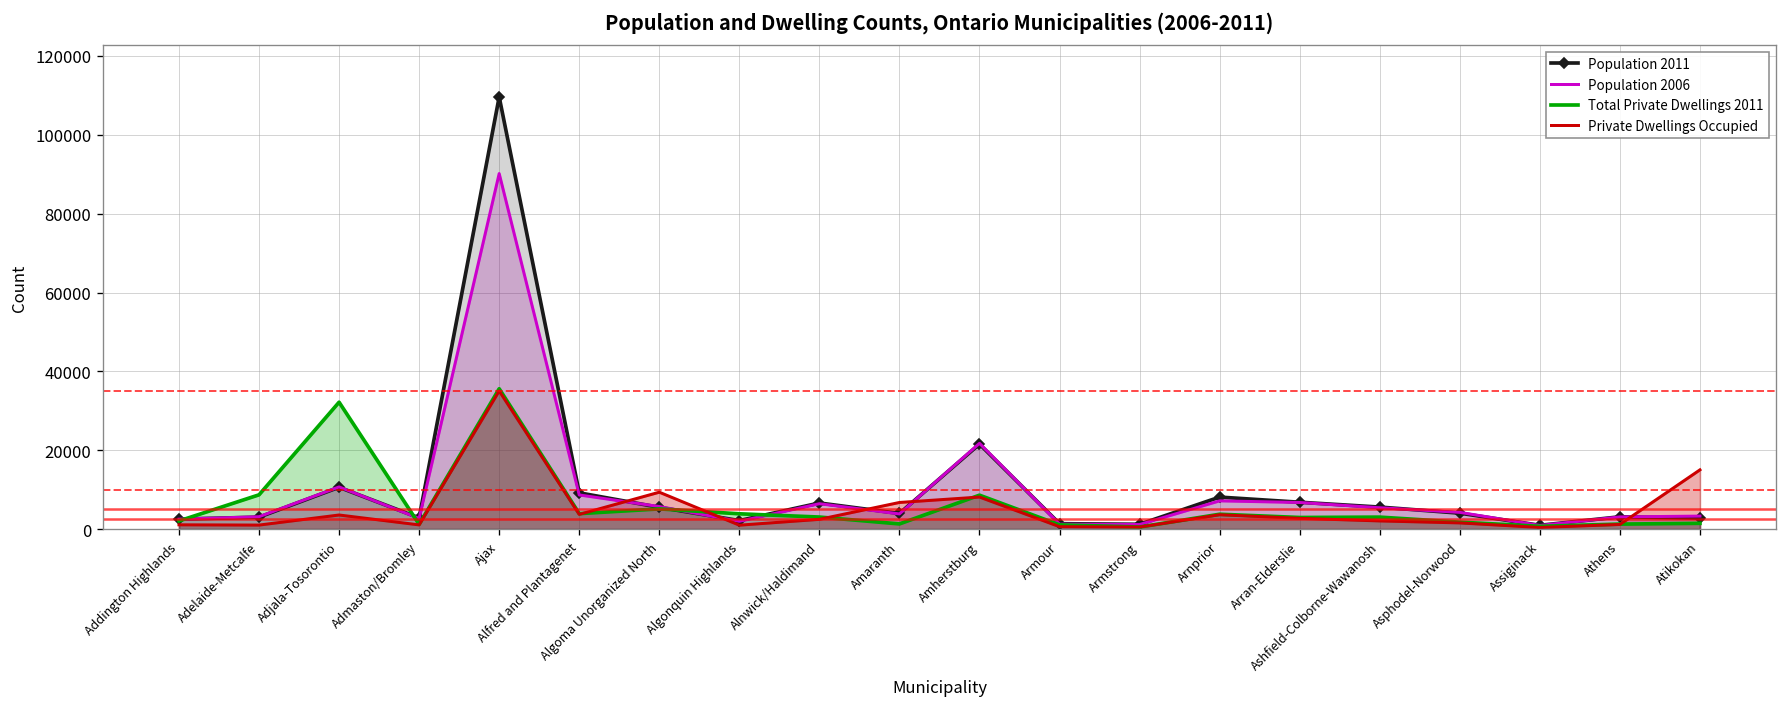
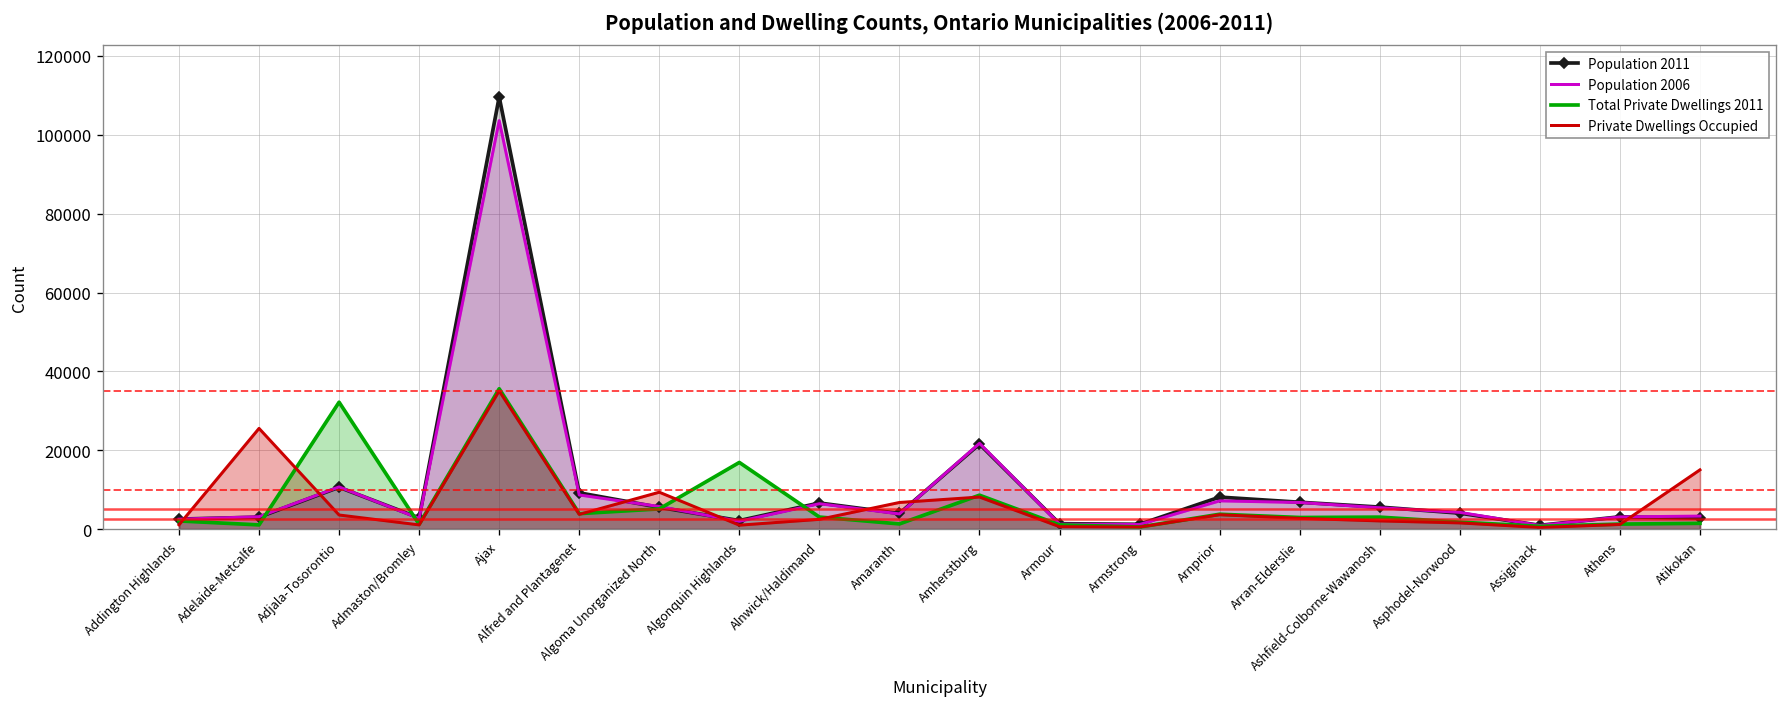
Total Private Dwellings 2011, Adelaide-Metcalfe: 9000 -> 1000
Private Dwellings Occupied, Adelaide-Metcalfe: 1000 -> 26000
Population 2006, Ajax: 90000 -> 104000
Total Private Dwellings 2011, Algonquin Highlands: 4000 -> 17000
